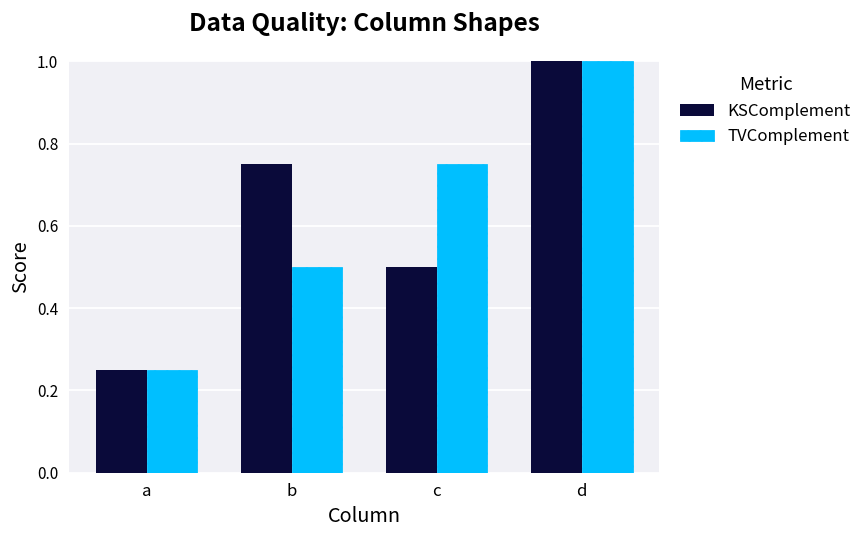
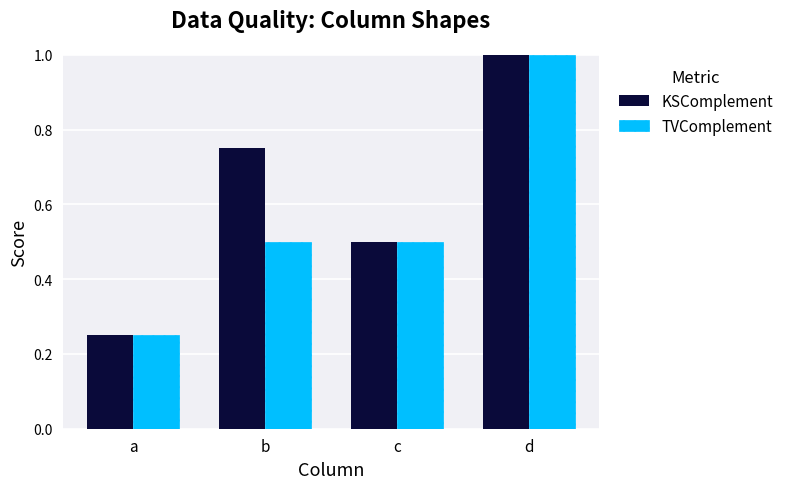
TVComplement, c: 0.75 -> 0.50
